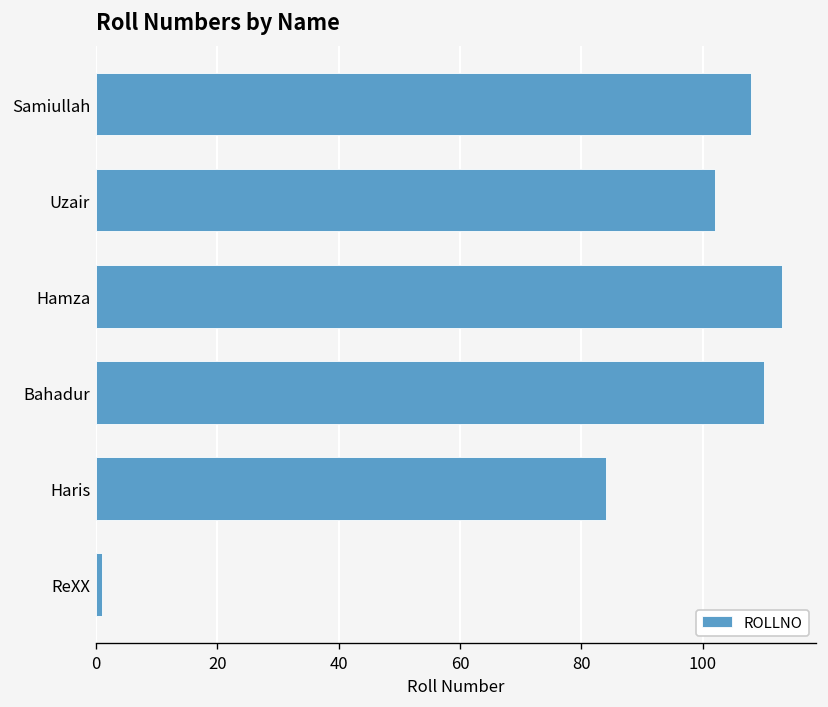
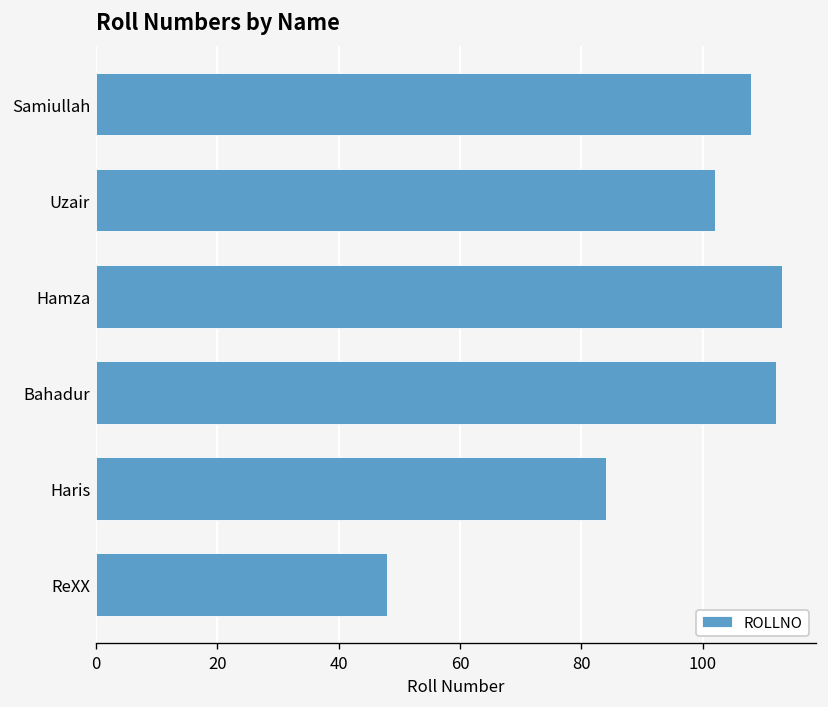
Bahadur: 110 -> 112
ReXX: 1 -> 48
